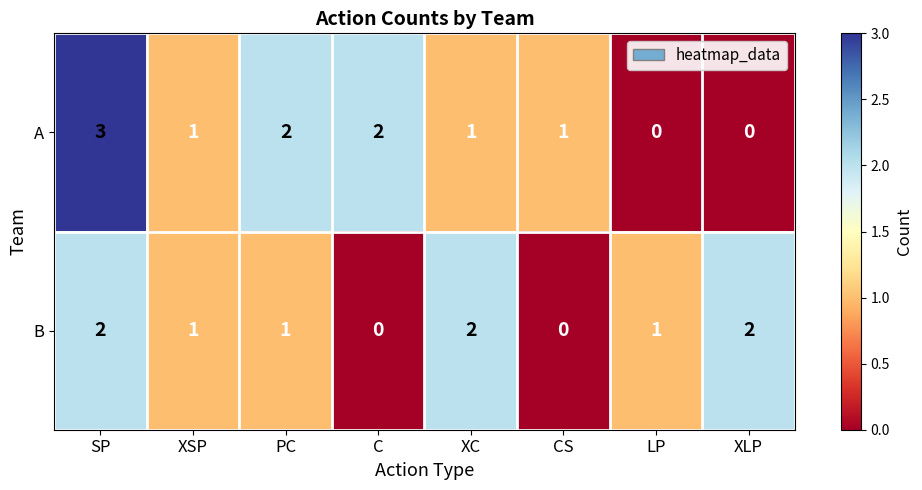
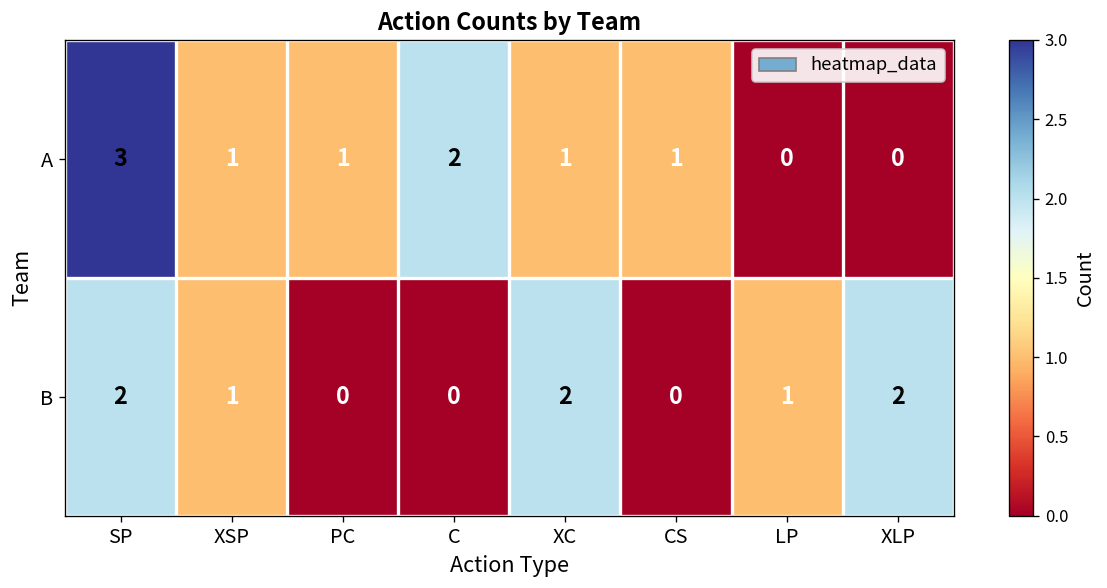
A, PC: 2 -> 1
B, PC: 1 -> 0
